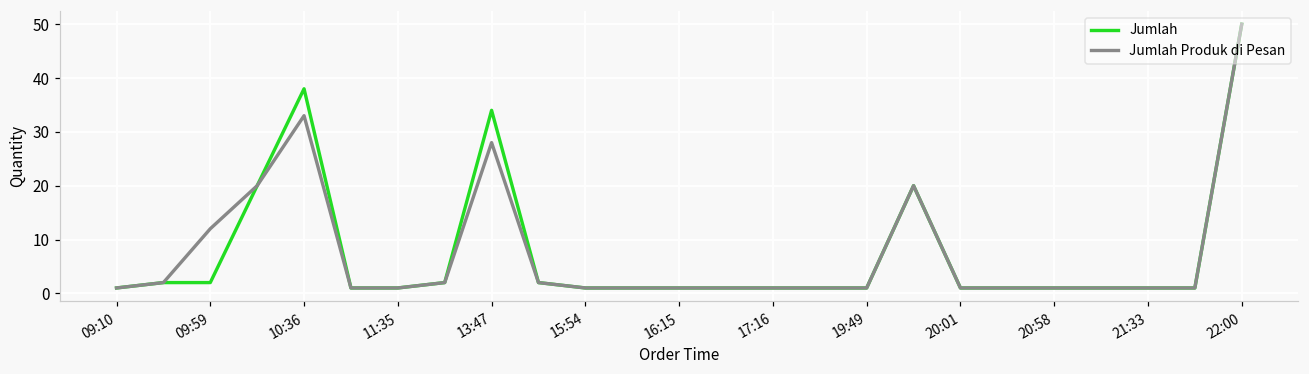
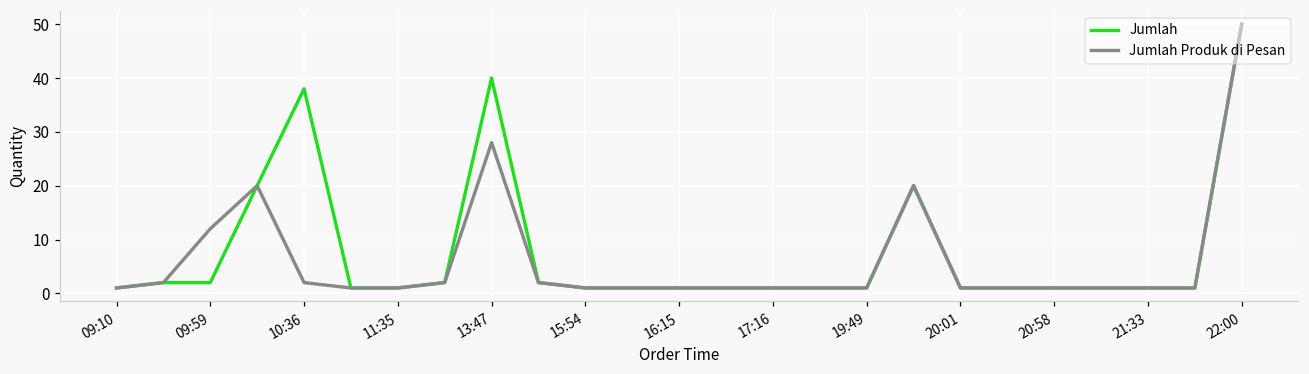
Jumlah Produk di Pesan, 10:36: 33 -> 2
Jumlah, 13:47: 34 -> 40
